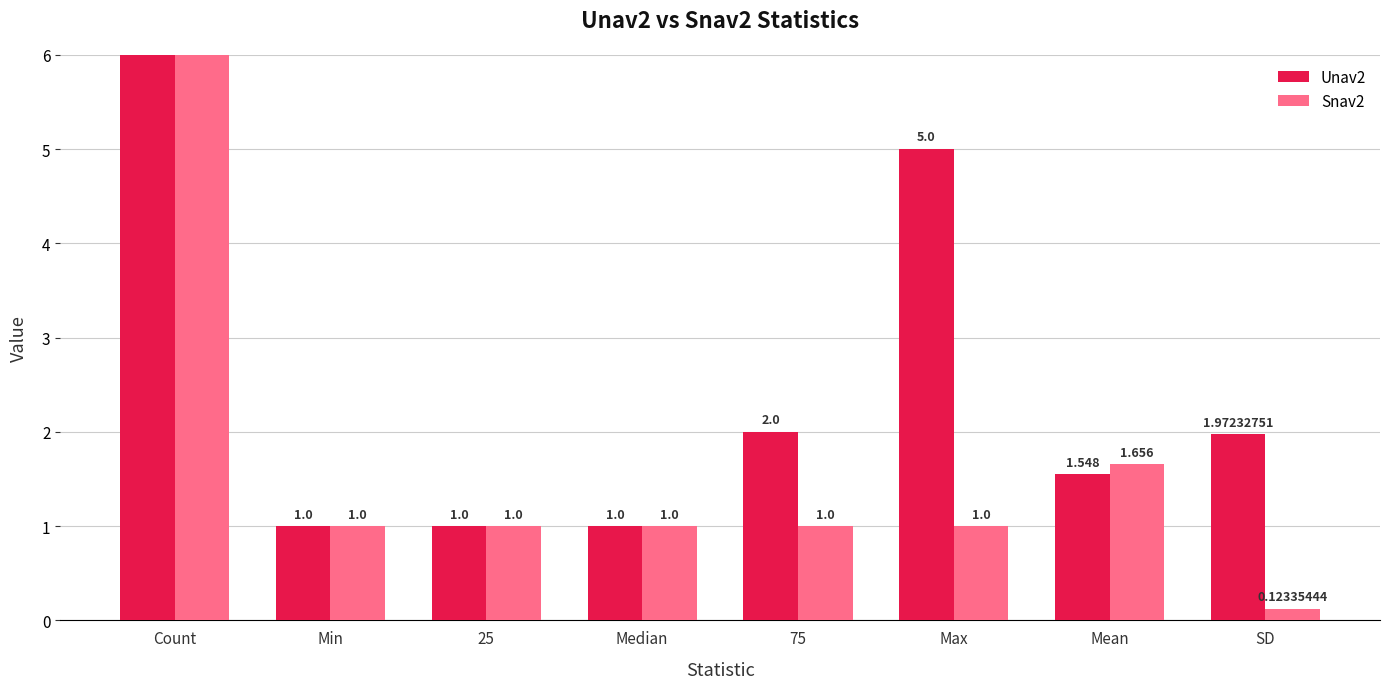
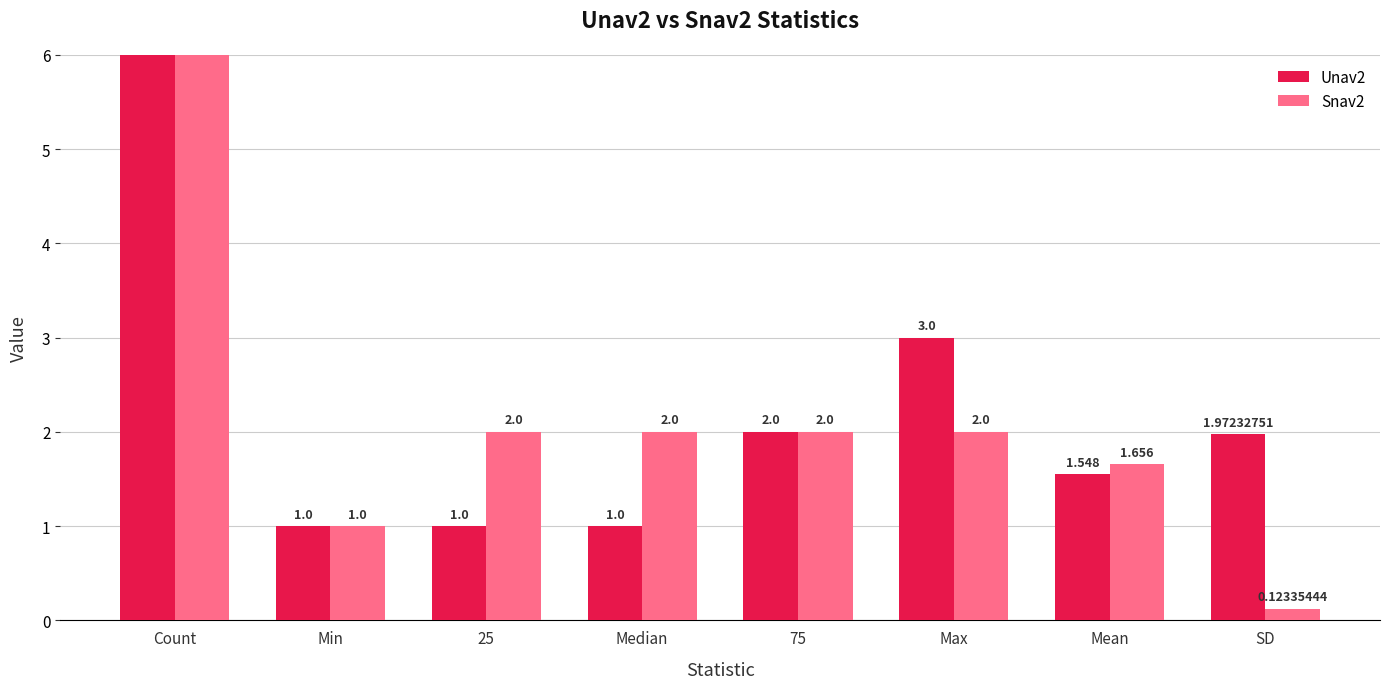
Snav2, 25: 1.0 -> 2.0
Snav2, Median: 1.0 -> 2.0
Snav2, 75: 1.0 -> 2.0
Unav2, Max: 5.0 -> 3.0
Snav2, Max: 1.0 -> 2.0
